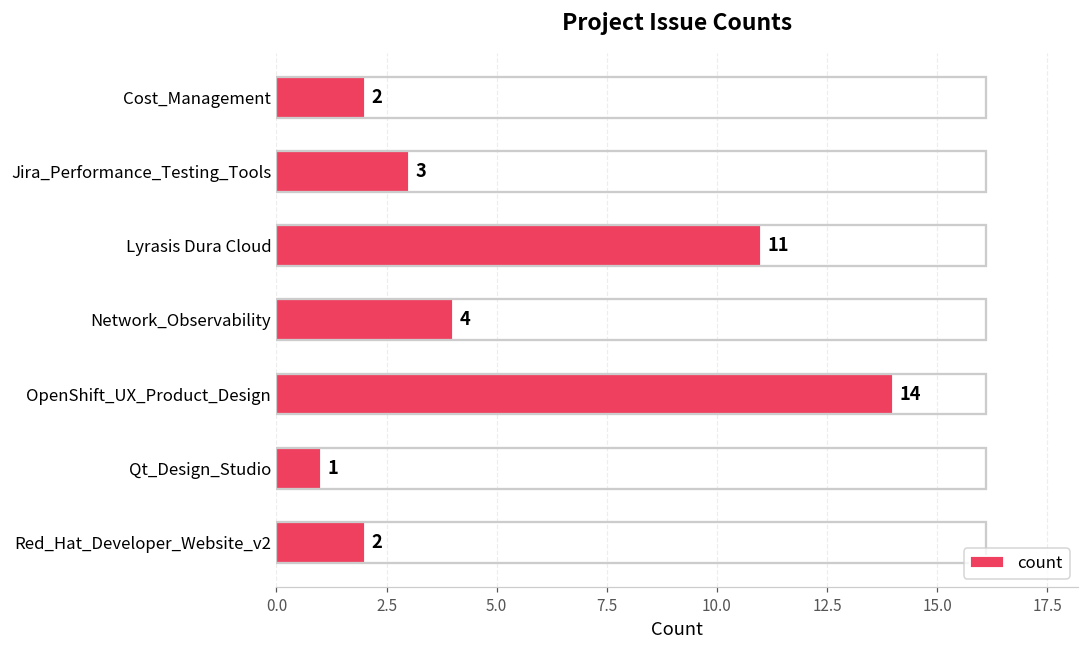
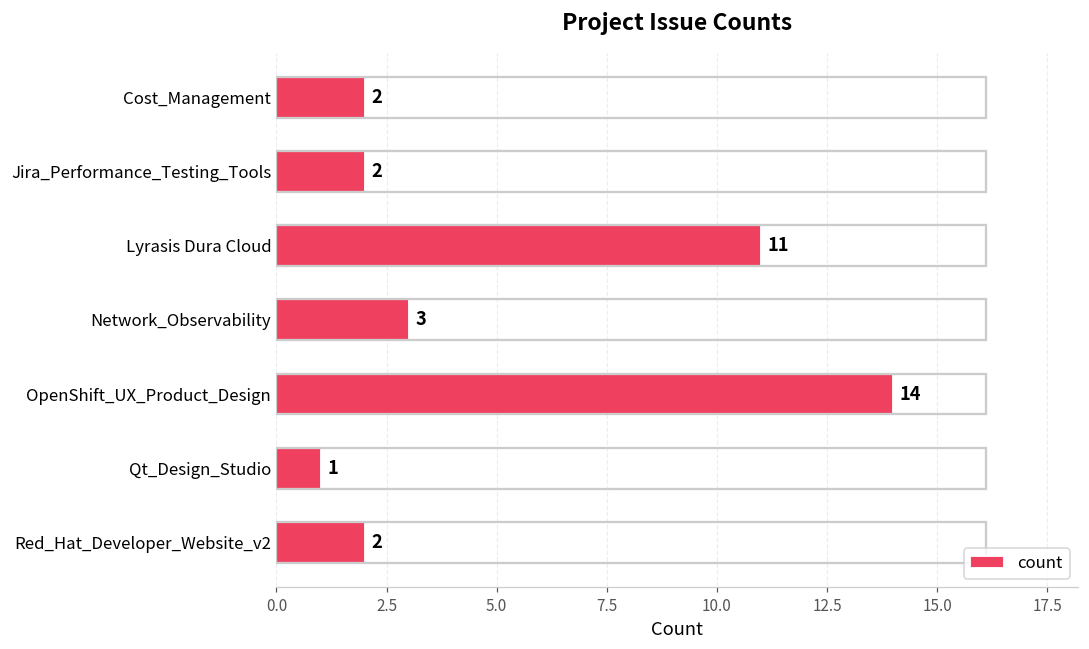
Jira_Performance_Testing_Tools: 3 -> 2
Network_Observability: 4 -> 3
